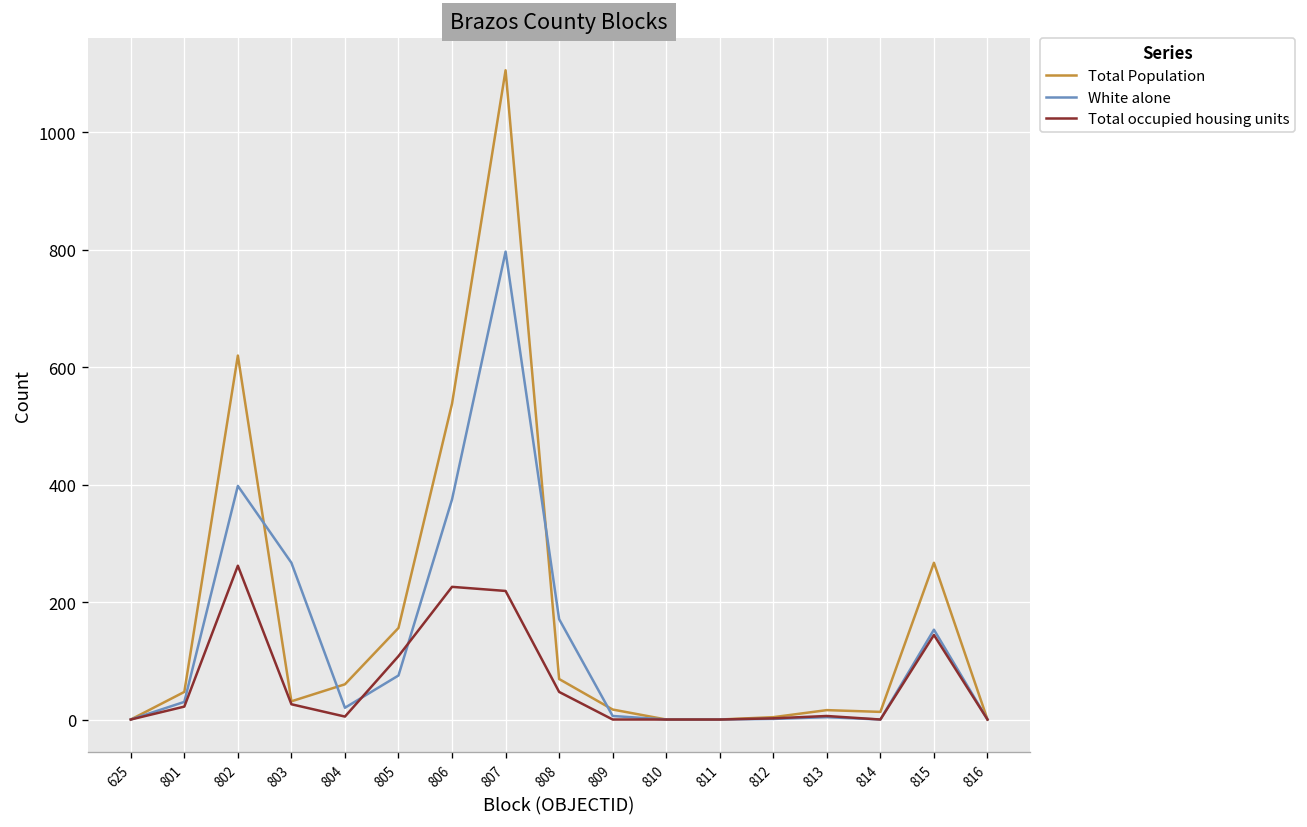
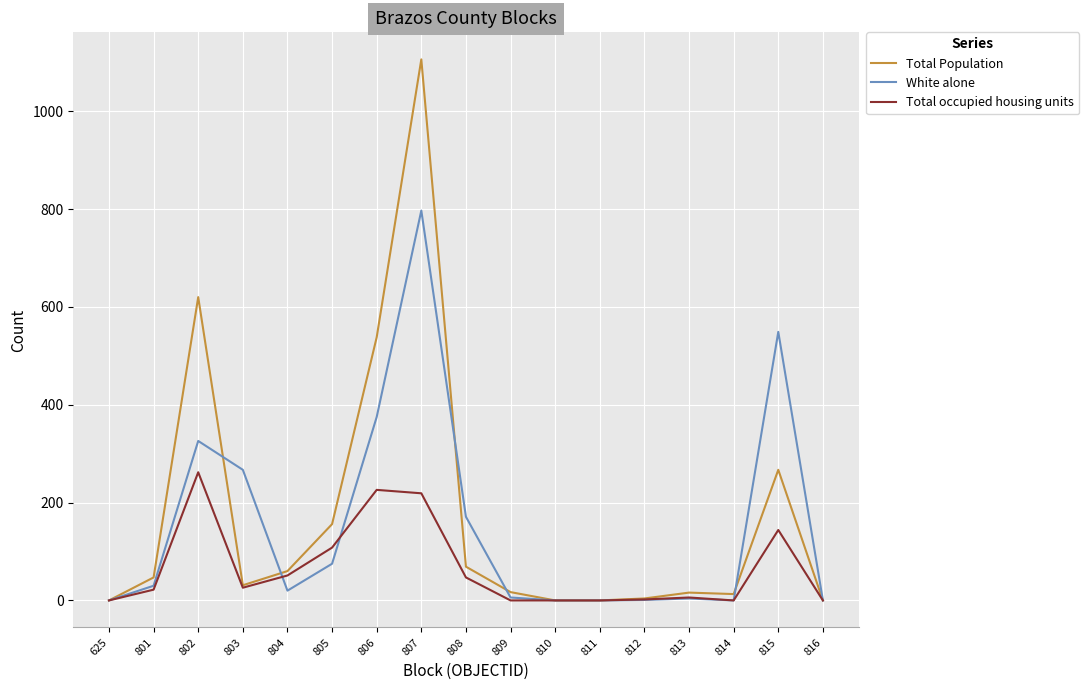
White alone, 802: 400 -> 330
Total occupied housing units, 804: 10 -> 50
White alone, 815: 150 -> 550
